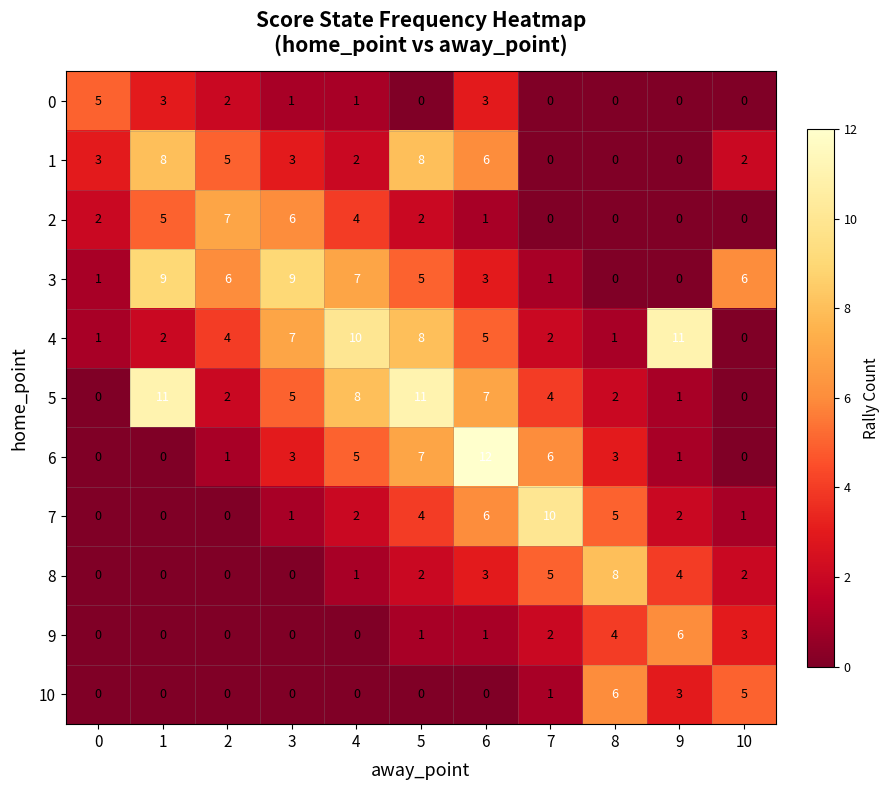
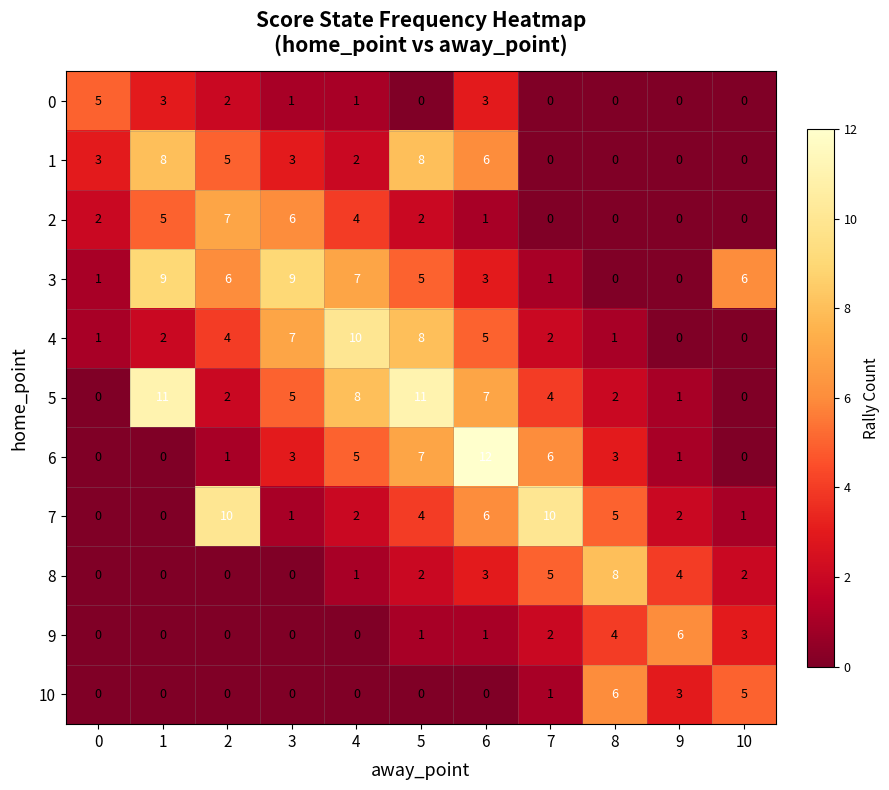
1, 10: 2 -> 0
4, 9: 11 -> 0
7, 2: 0 -> 10
